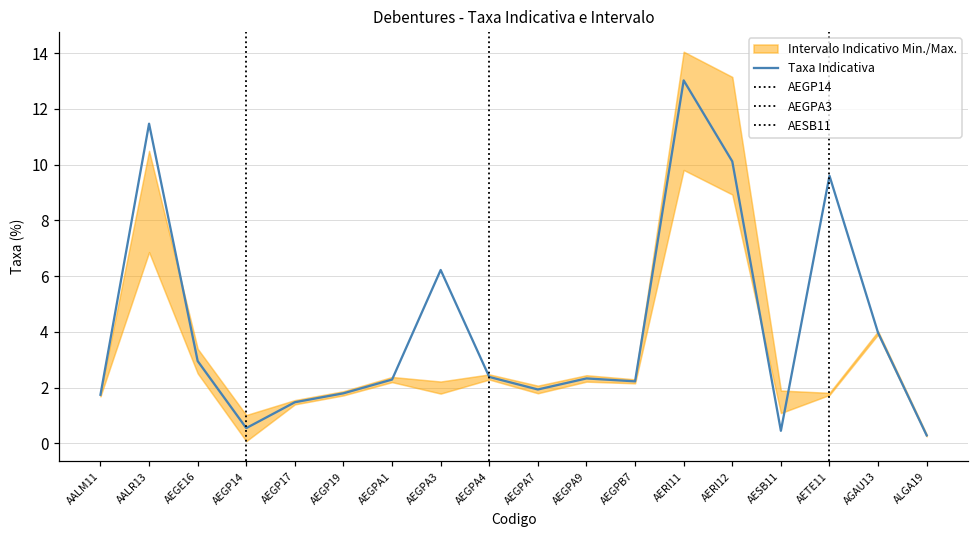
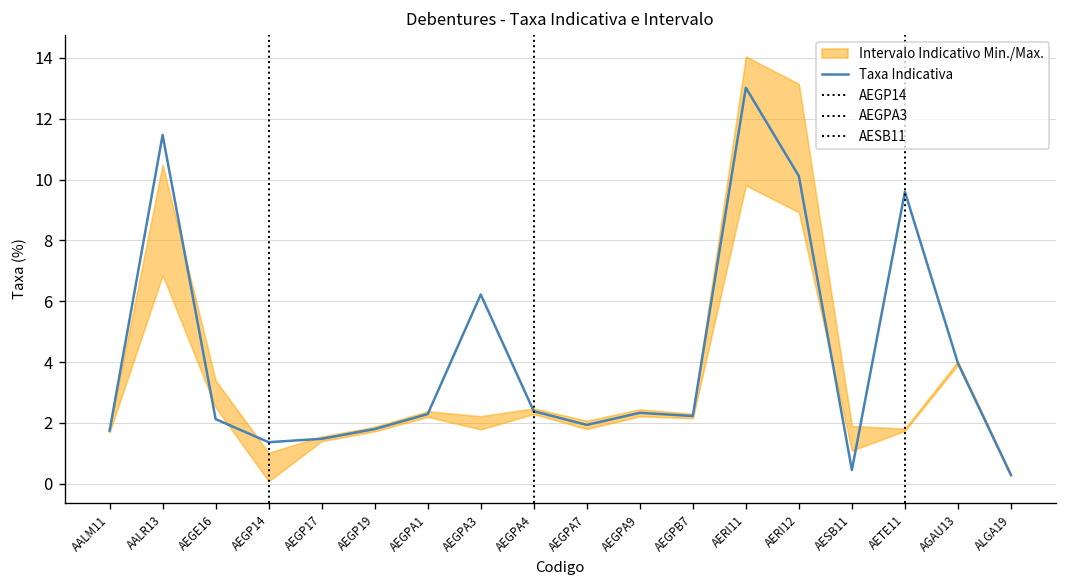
Taxa Indicativa, AEGE16: 3.0 -> 2.1
Taxa Indicativa, AEGP14: 0.5 -> 1.4
